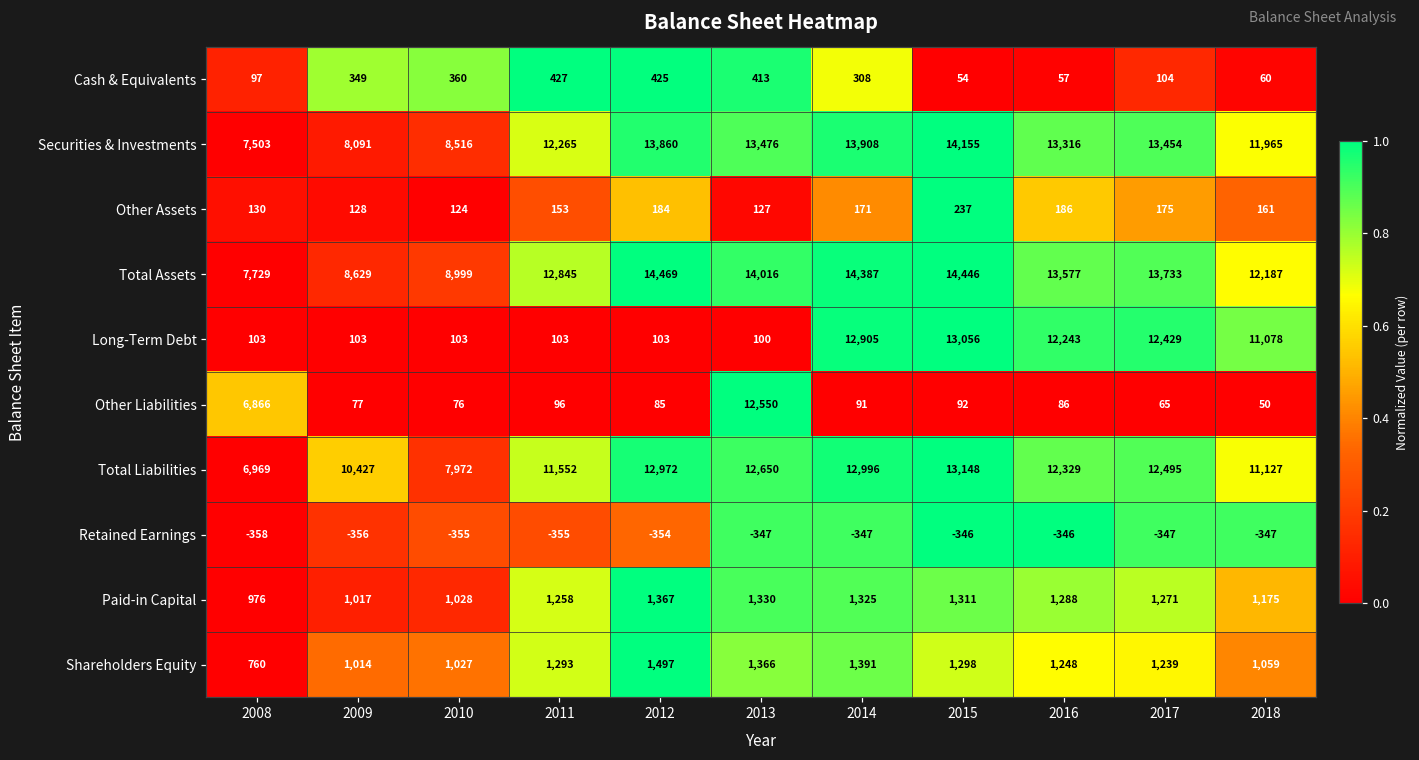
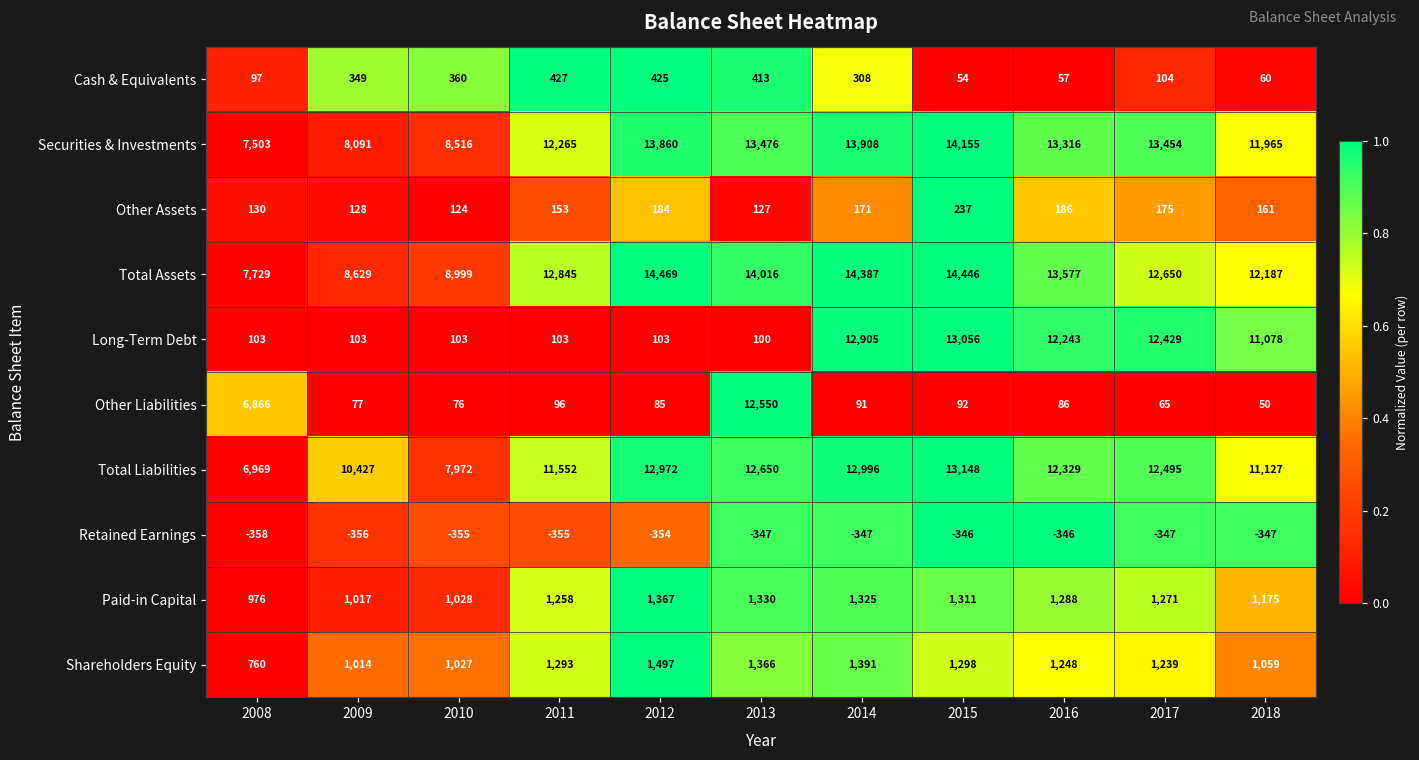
Total Assets, 2017: 13,733 -> 12,650
